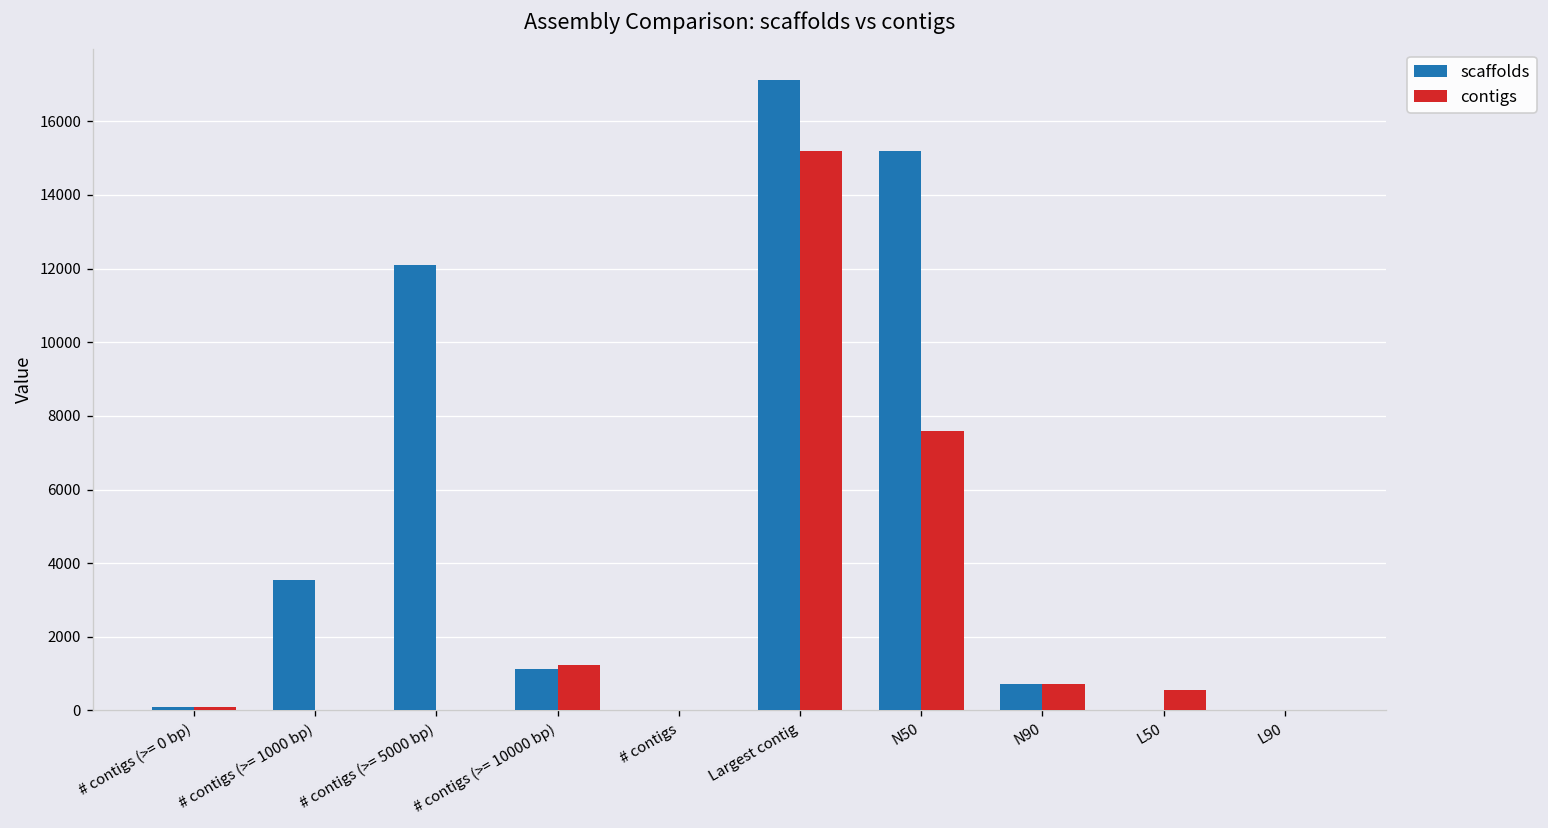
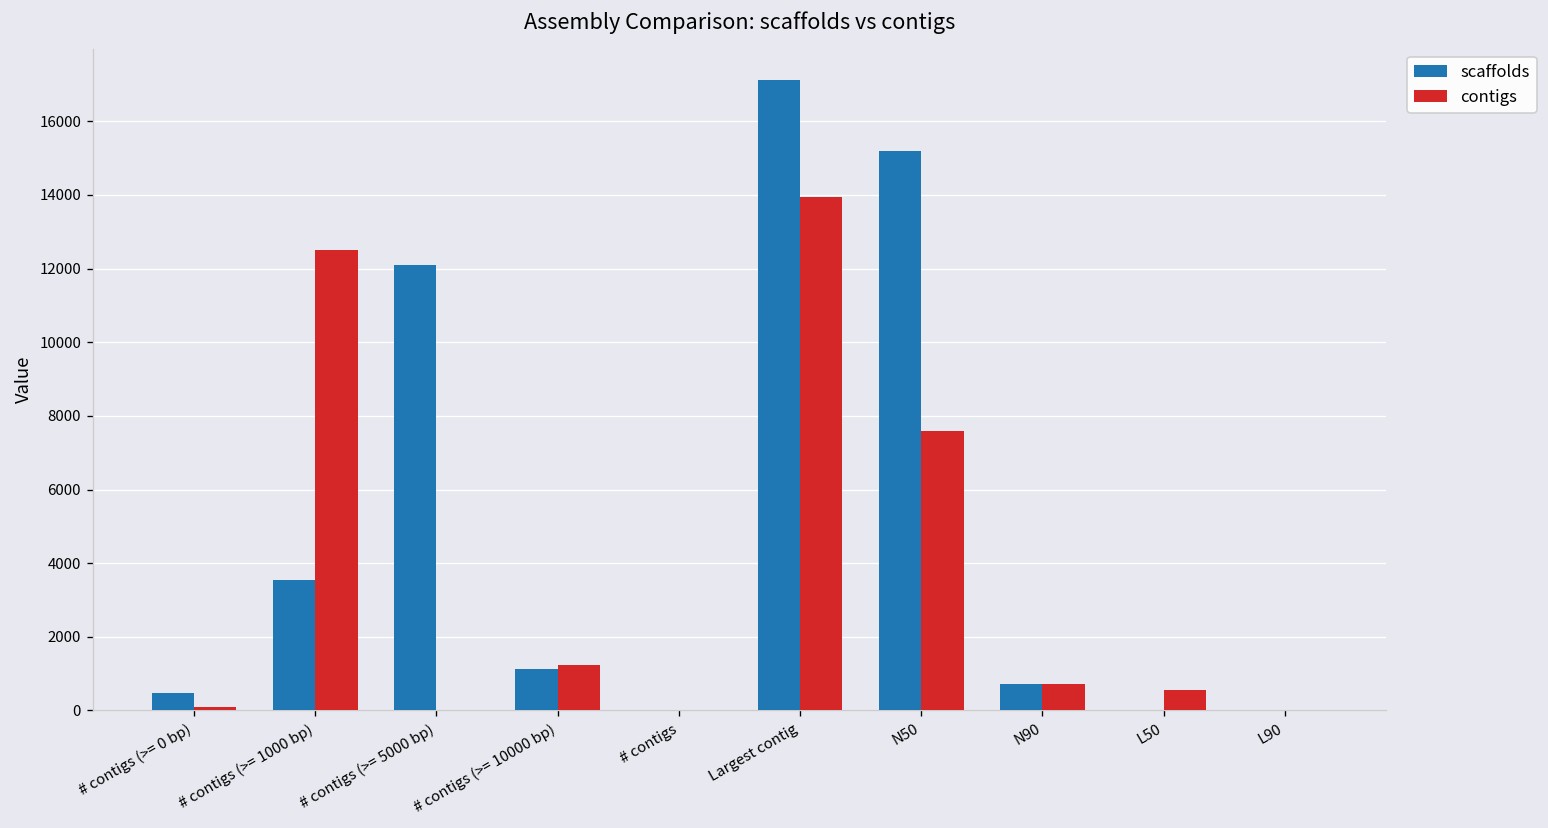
scaffolds, # contigs (>= 0 bp): 100 -> 500
contigs, # contigs (>= 1000 bp): 0 -> 12500
contigs, Largest contig: 15200 -> 13900
